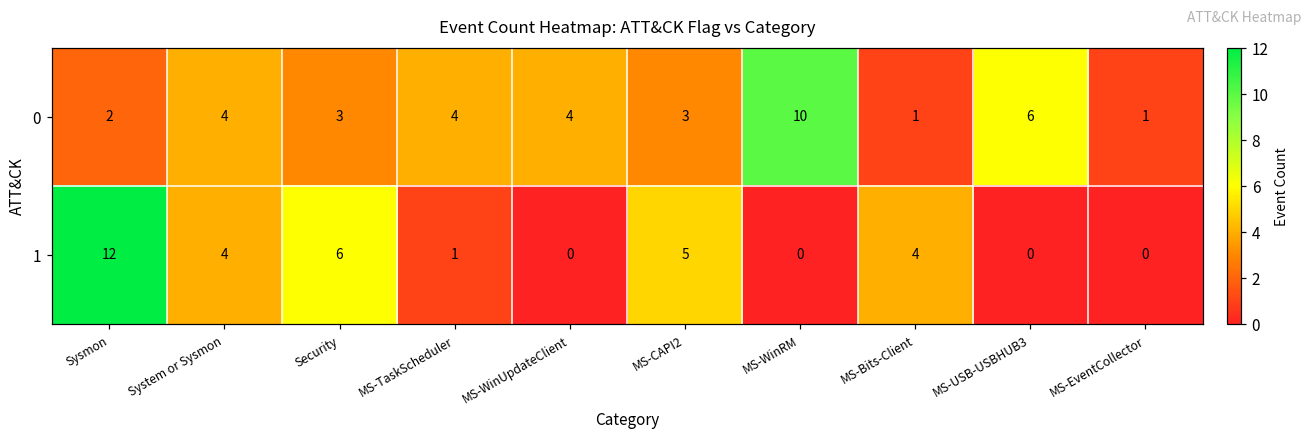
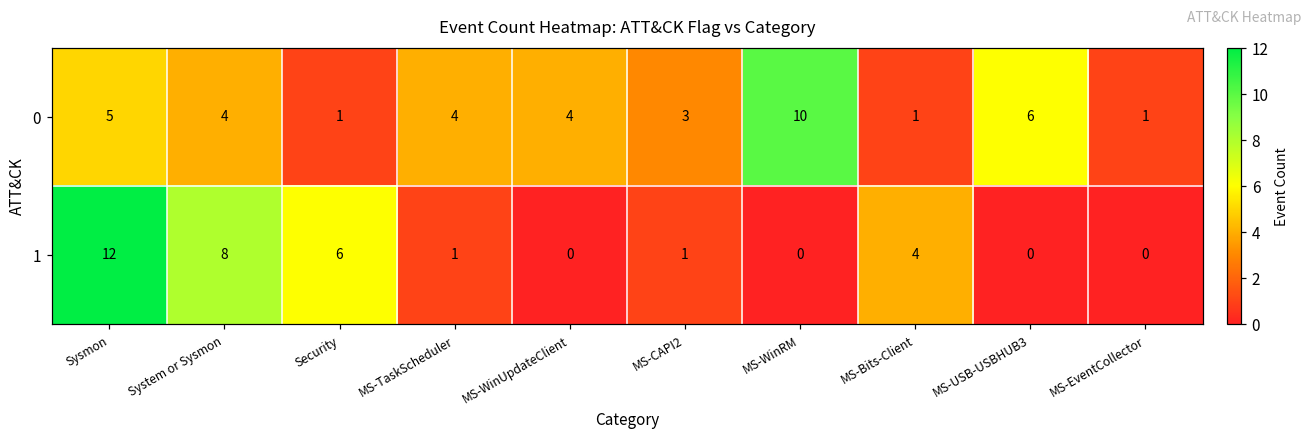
0, Sysmon: 2 -> 5
0, Security: 3 -> 1
1, System or Sysmon: 4 -> 8
1, MS-CAPI2: 5 -> 1
